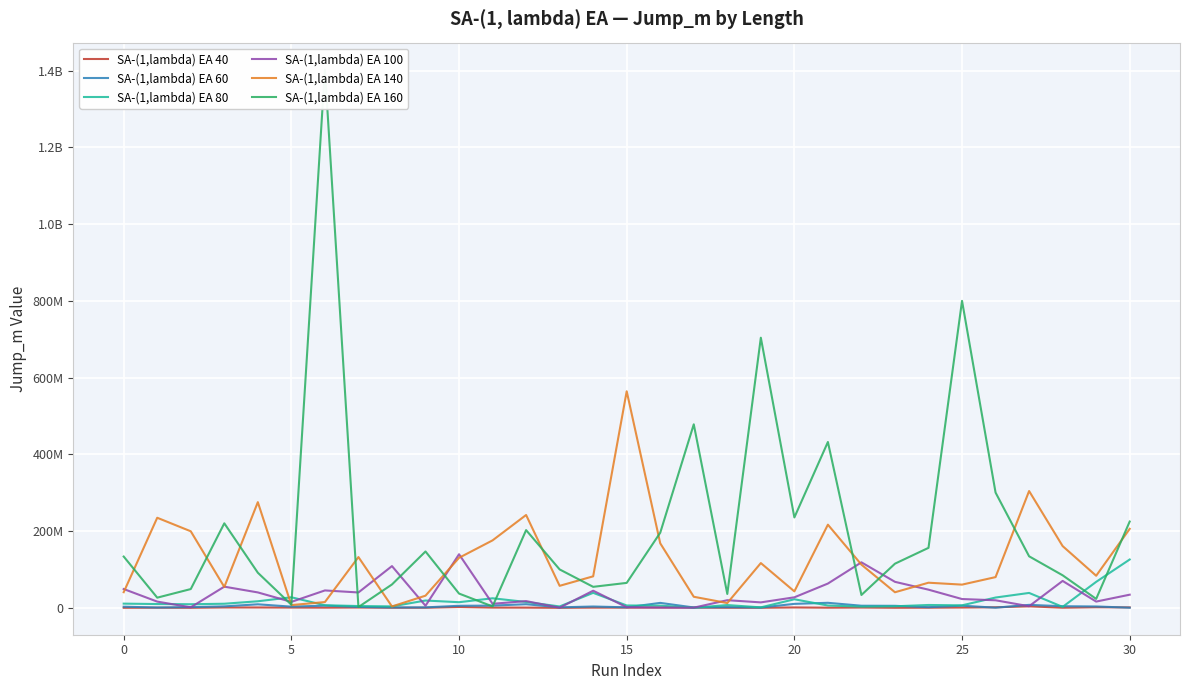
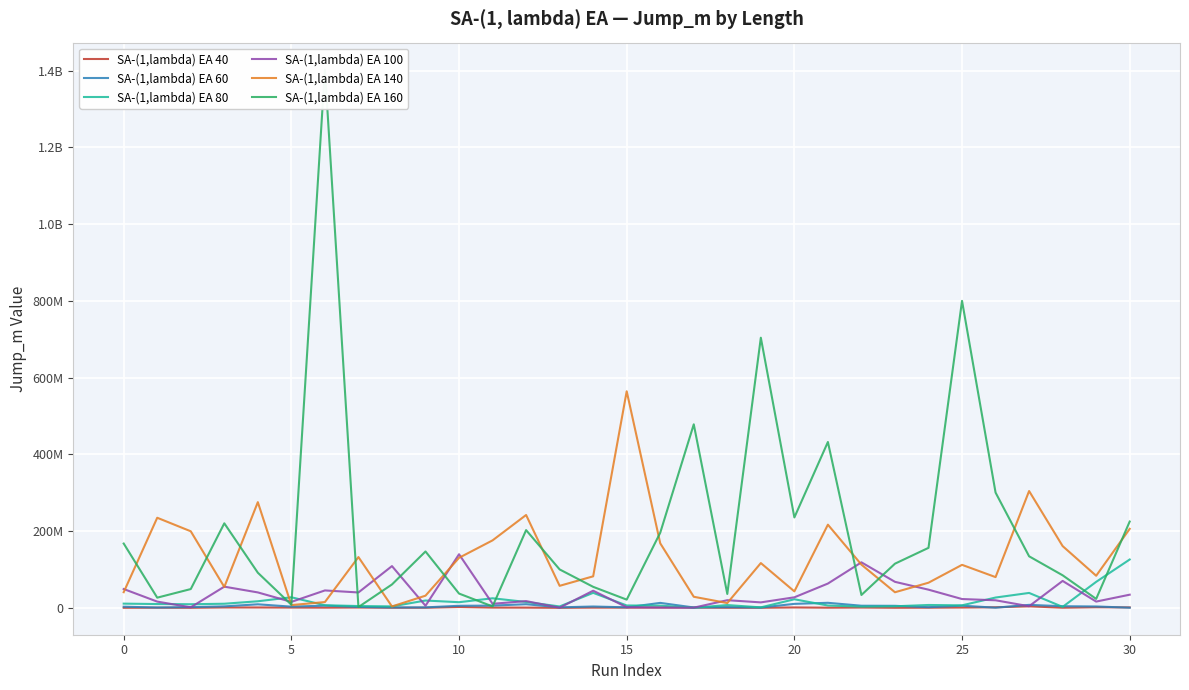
SA-(1,lambda) EA 160, 0: 130000000 -> 170000000
SA-(1,lambda) EA 160, 15: 60000000 -> 20000000
SA-(1,lambda) EA 140, 25: 60000000 -> 110000000
